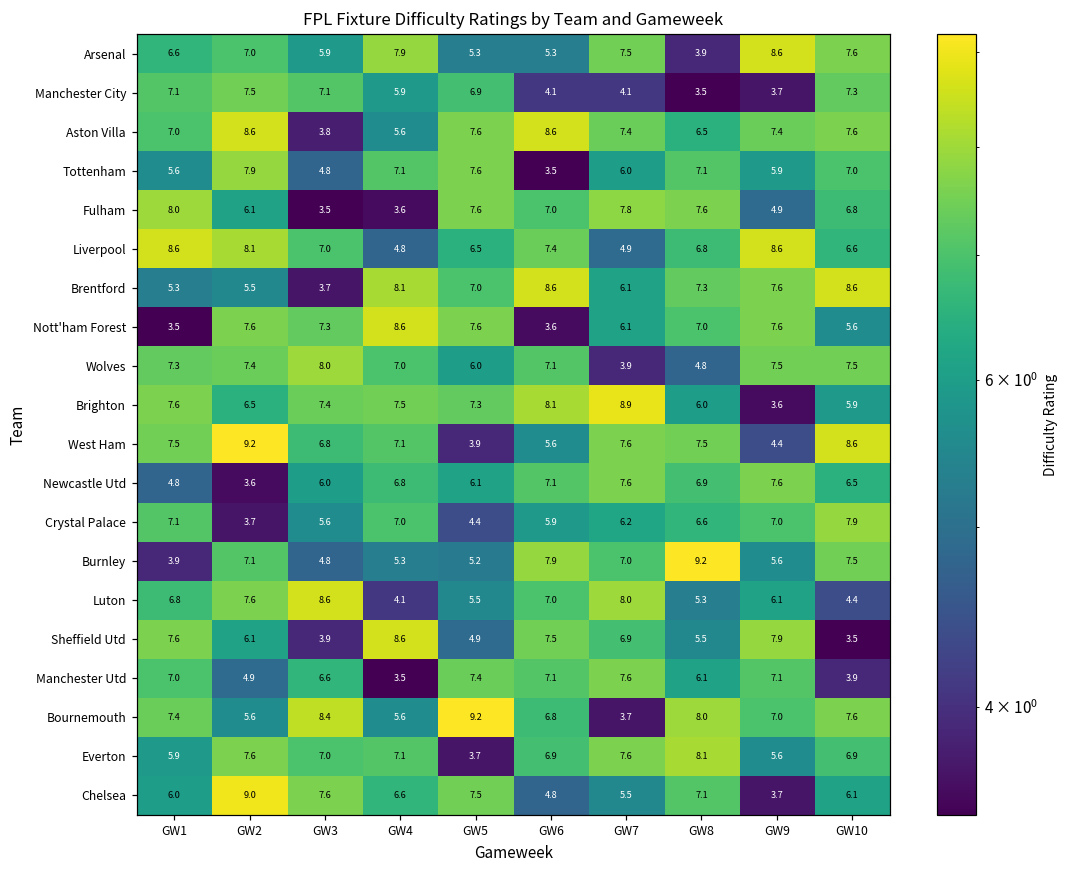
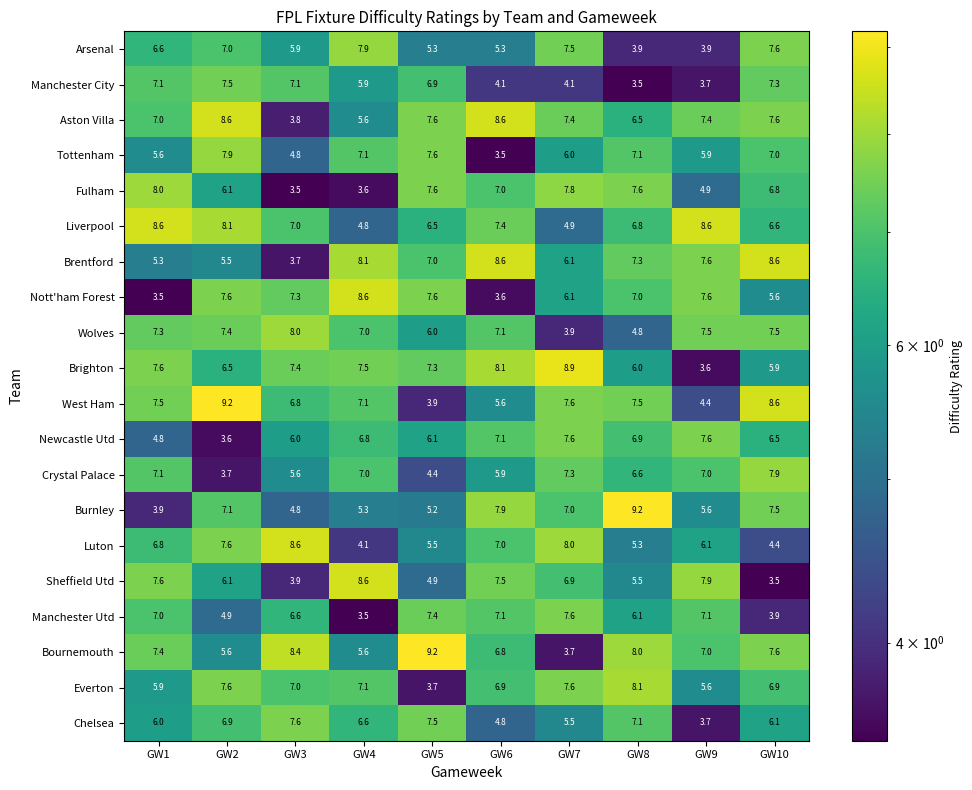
Arsenal, GW9: 8.6 -> 3.9
Crystal Palace, GW7: 6.2 -> 7.3
Chelsea, GW2: 9.0 -> 6.9
